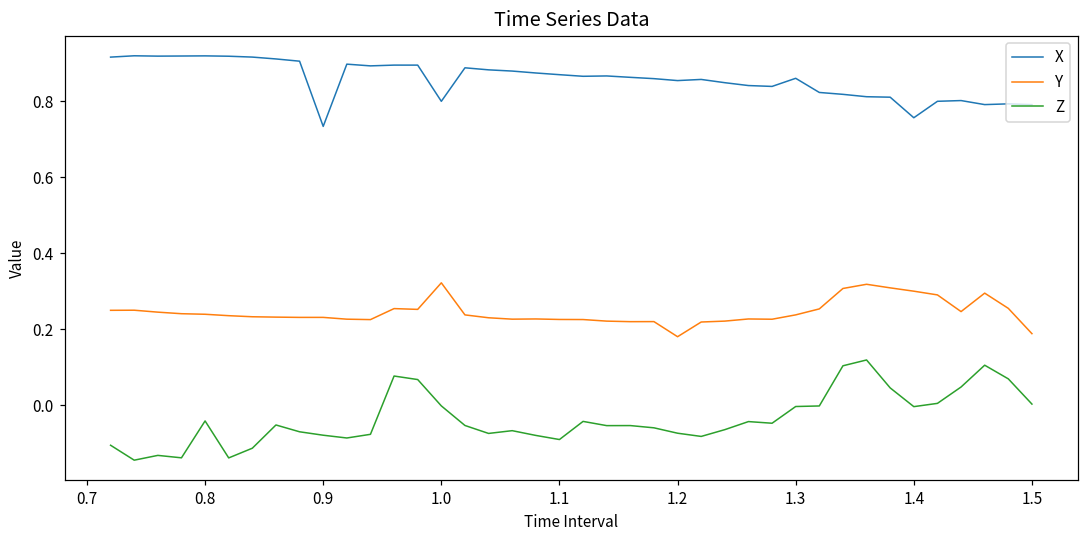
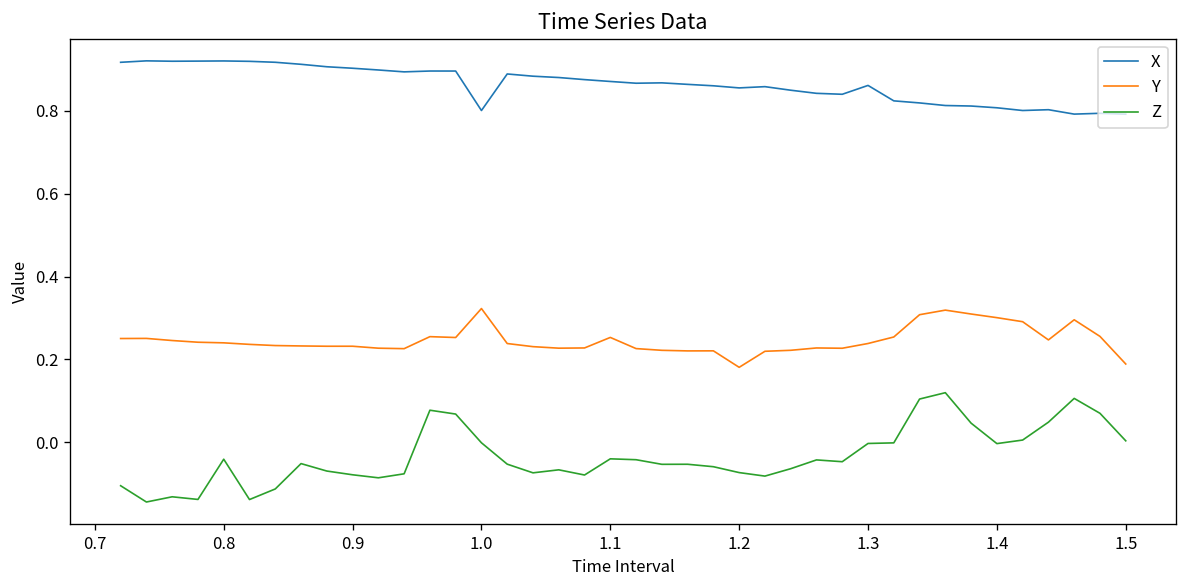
X, 0.9: 0.73 -> 0.90
Y, 1.1: 0.23 -> 0.25
Z, 1.1: -0.09 -> -0.04
X, 1.4: 0.76 -> 0.81
